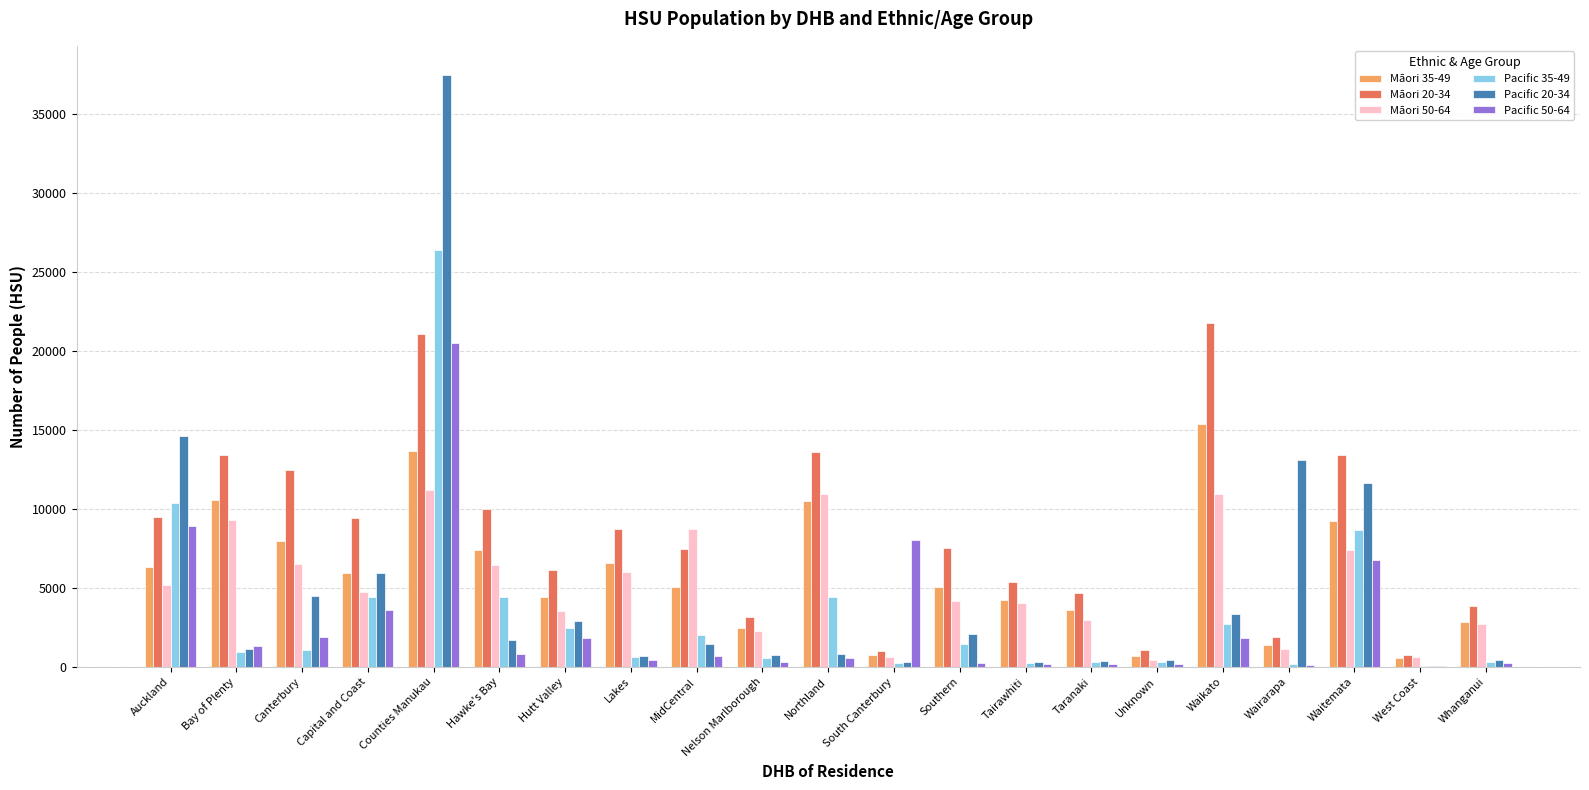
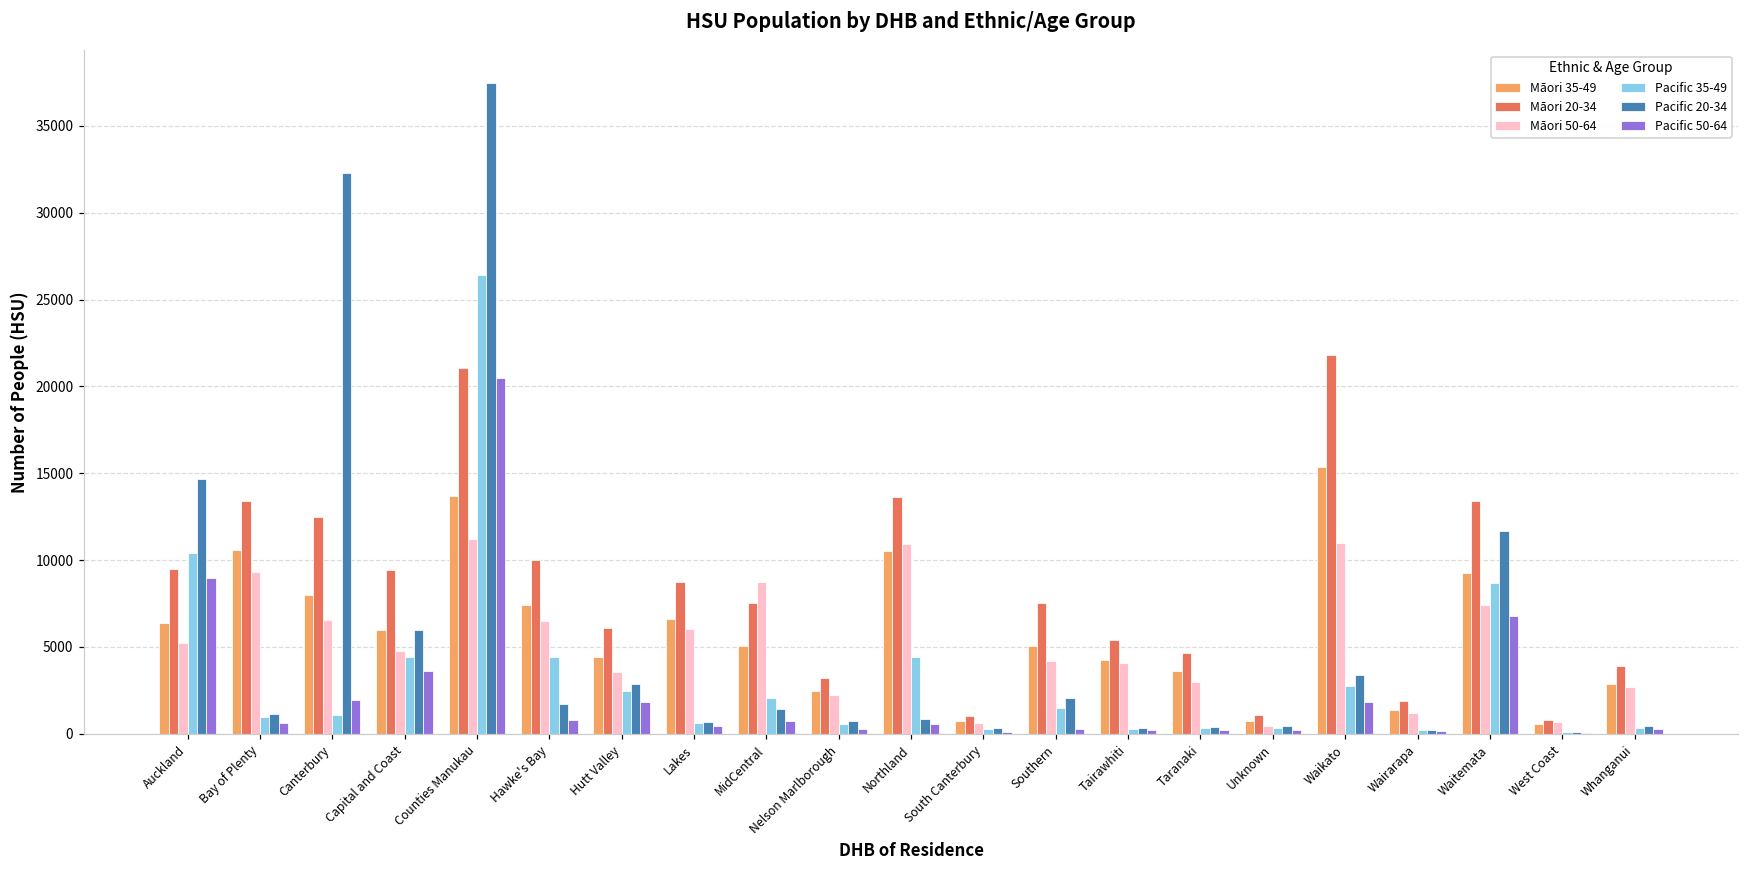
Pacific 50-64, Bay of Plenty: 1300 -> 600
Pacific 20-34, Canterbury: 4500 -> 32300
Pacific 50-64, South Canterbury: 8000 -> 100
Pacific 20-34, Wairarapa: 13100 -> 200
